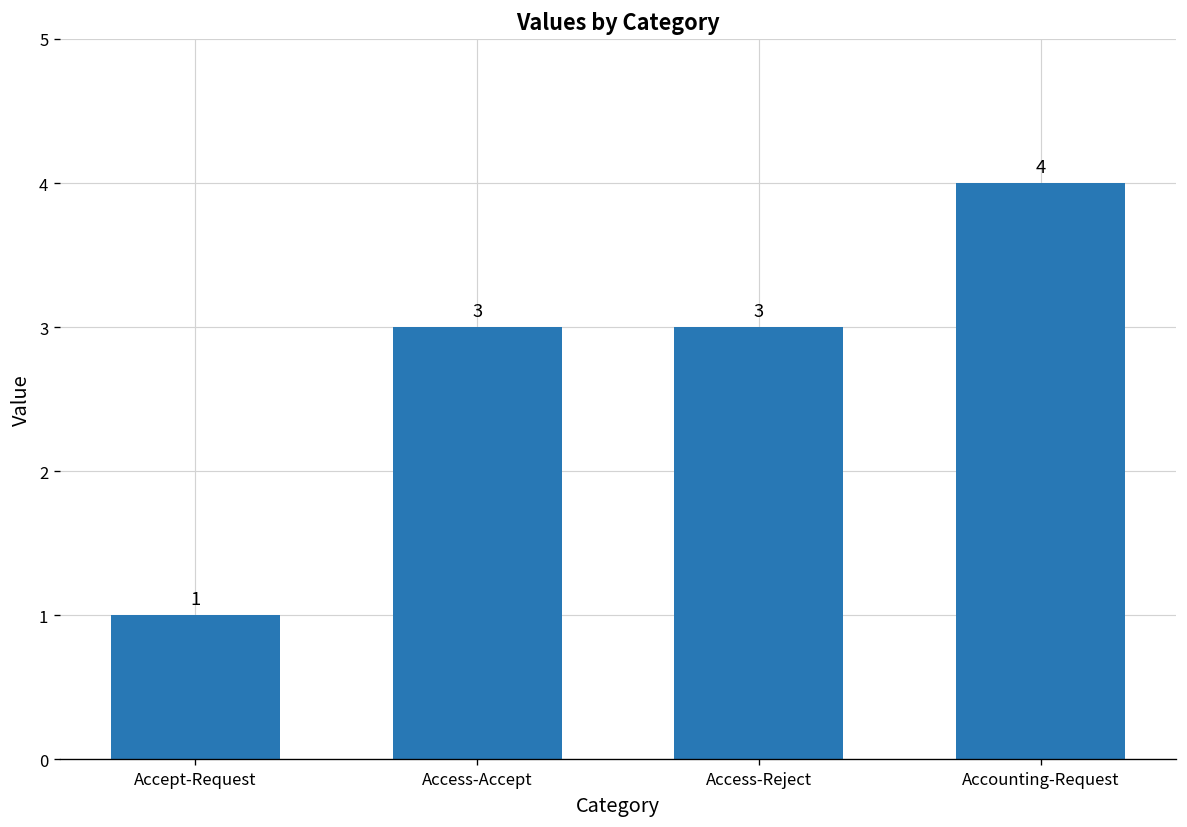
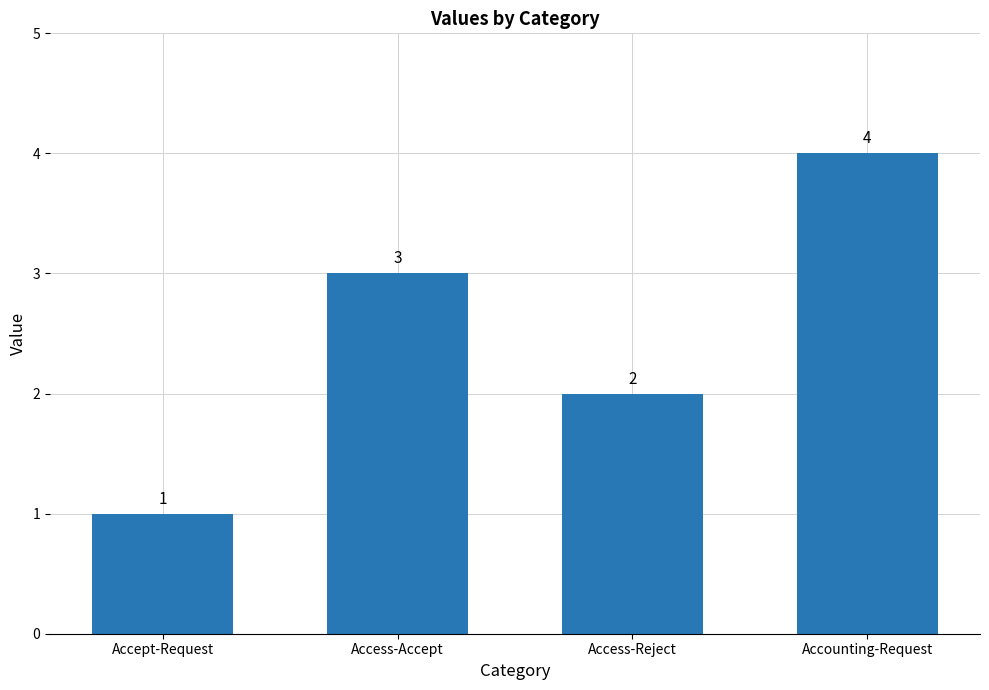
Access-Reject: 3 -> 2
